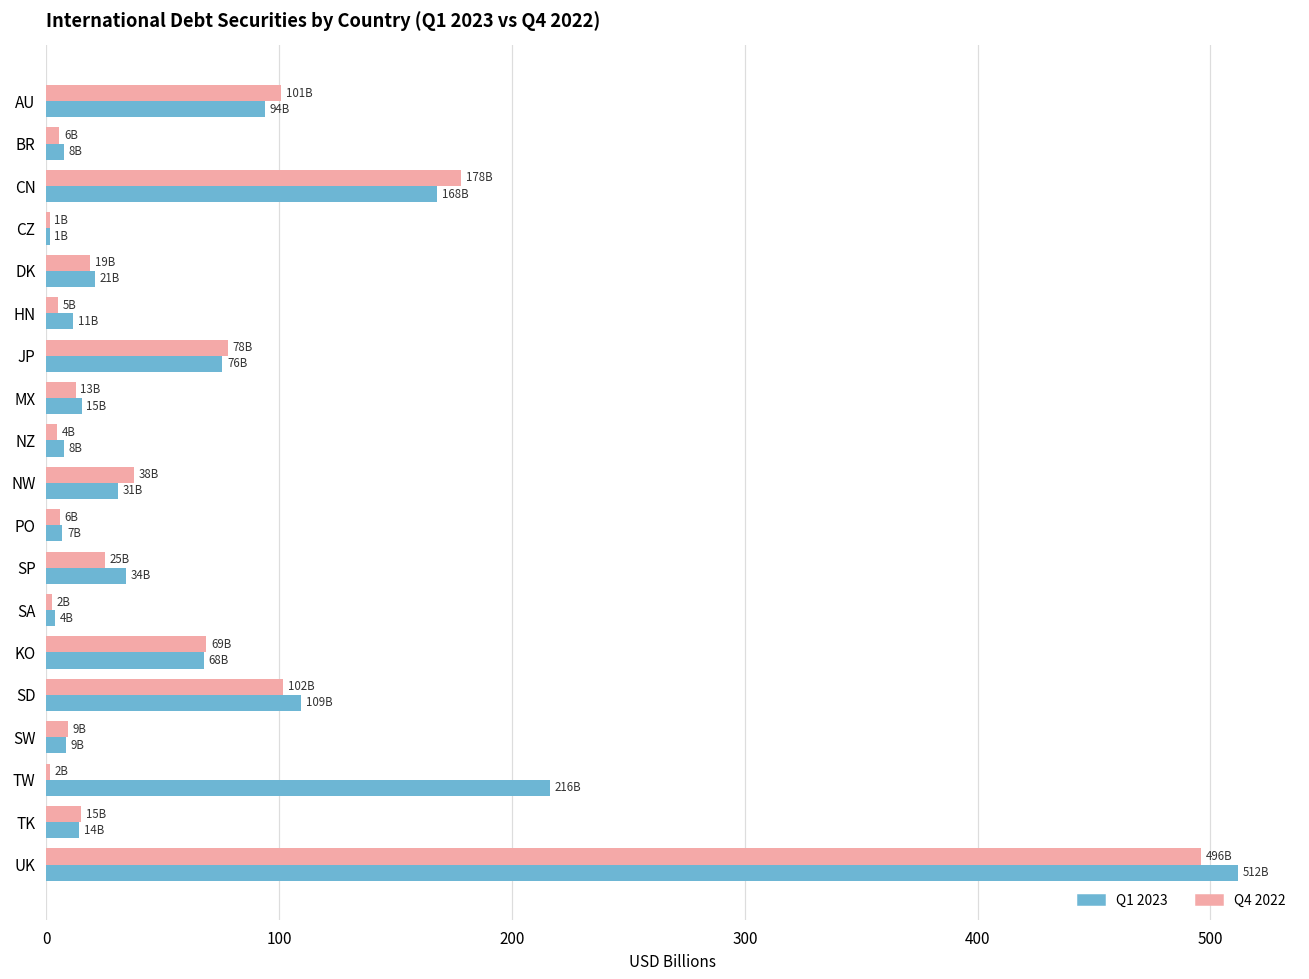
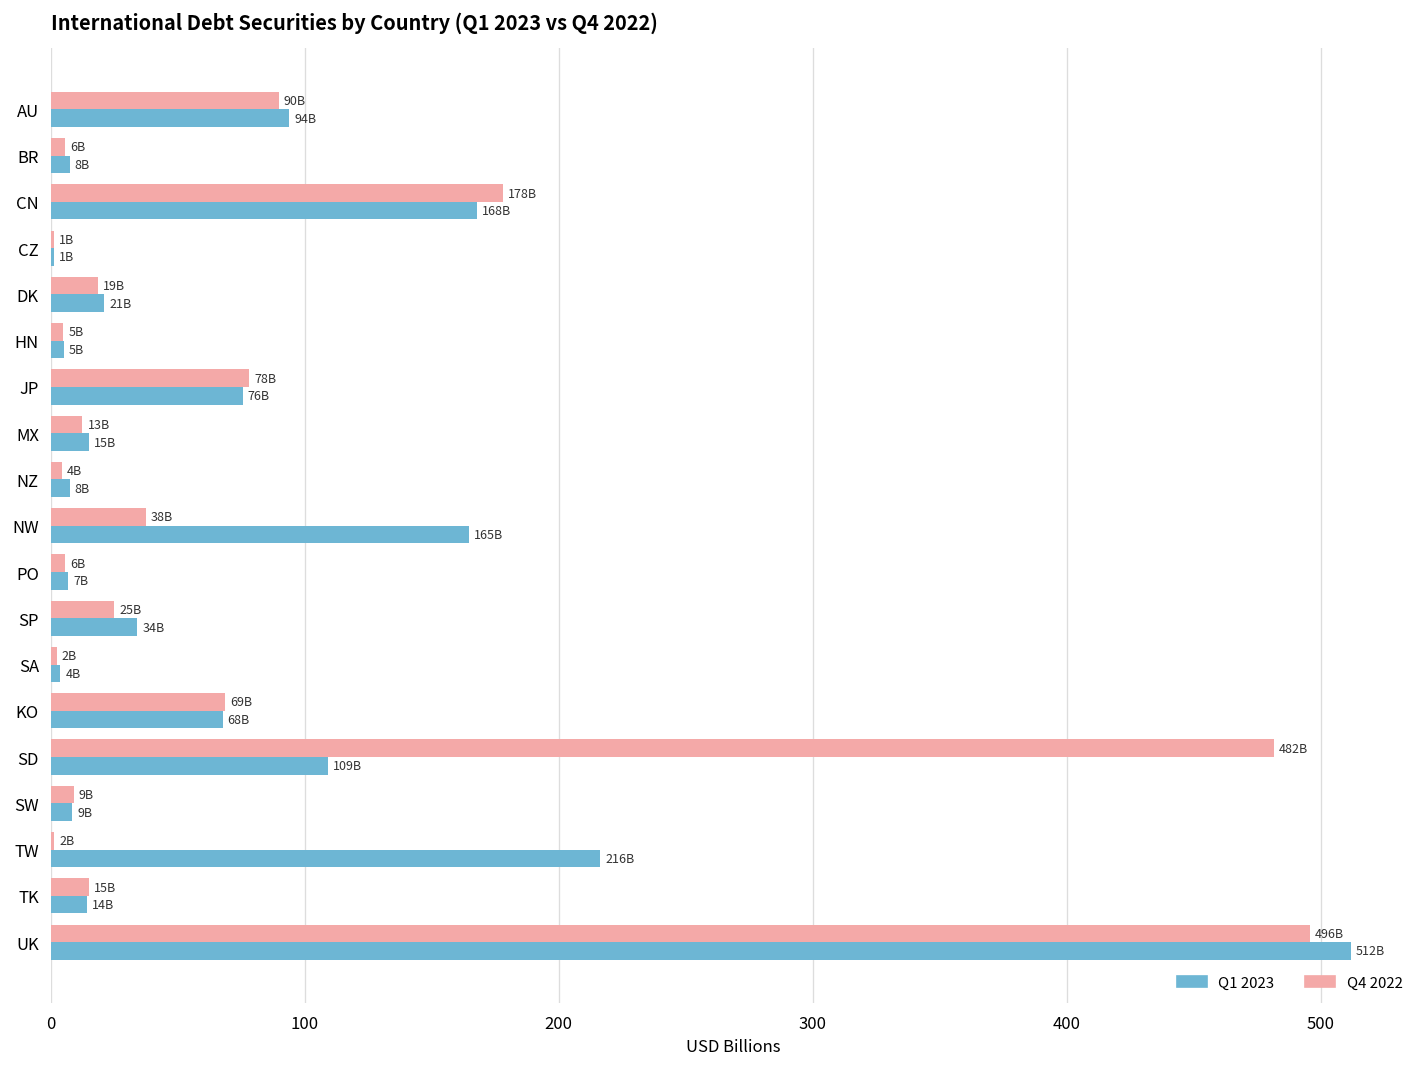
Q4 2022, AU: 101B -> 90B
Q1 2023, HN: 11B -> 5B
Q1 2023, NW: 31B -> 165B
Q4 2022, SD: 102B -> 482B
